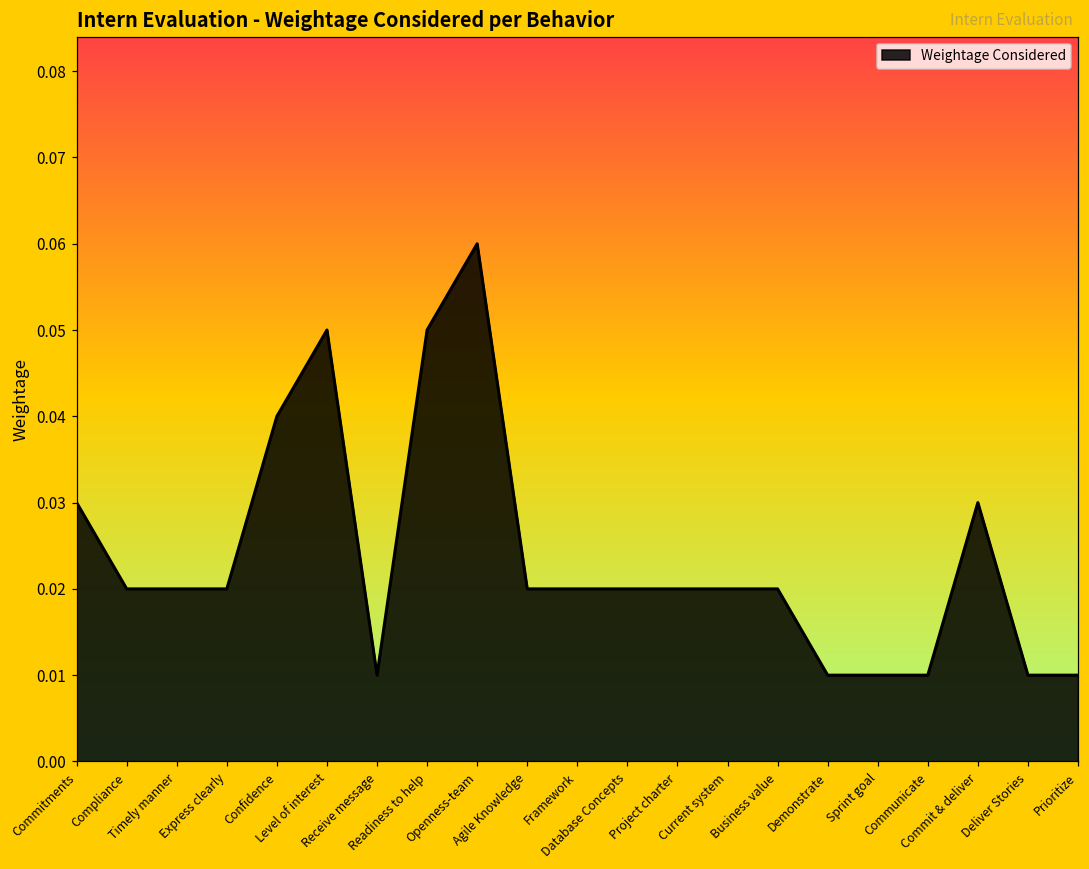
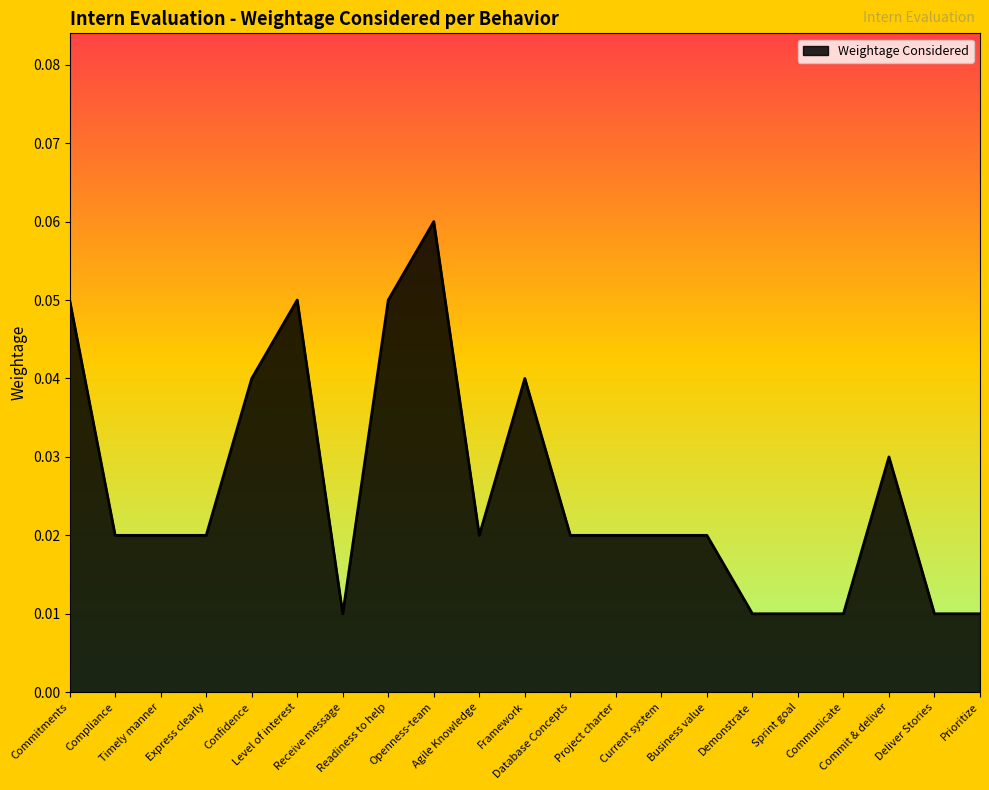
Commitments: 0.03 -> 0.05
Framework: 0.02 -> 0.04
